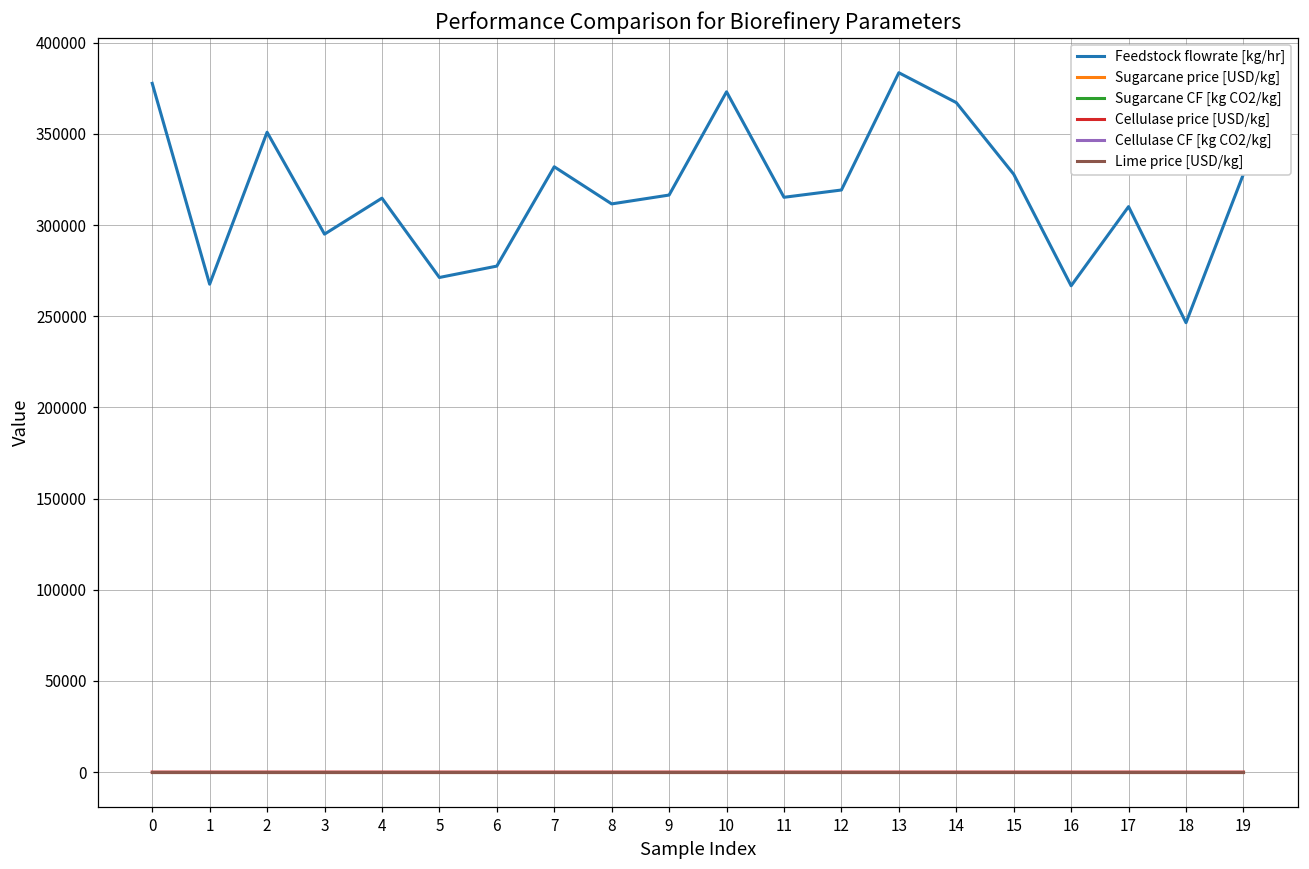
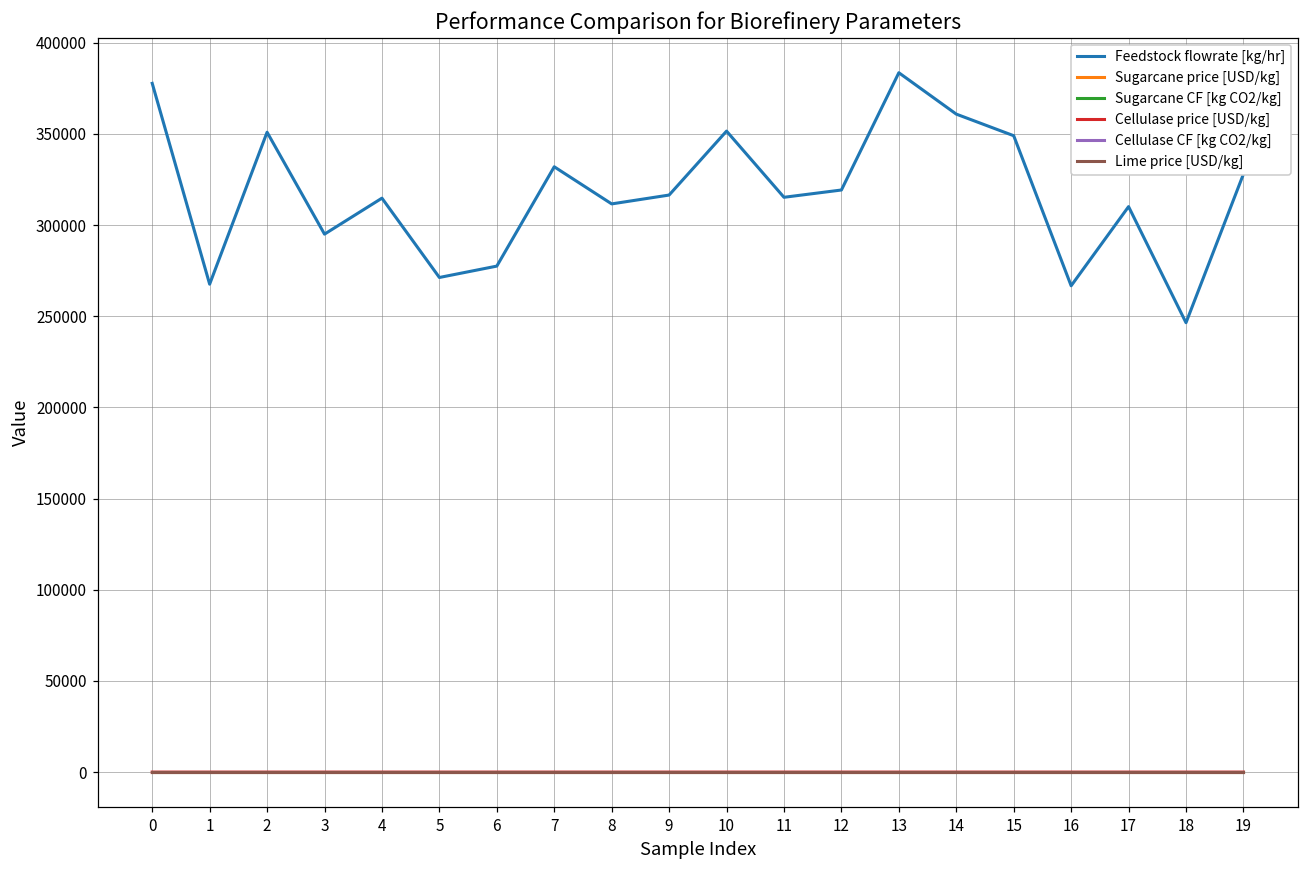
Feedstock flowrate [kg/hr], 10: 373000 -> 352000
Feedstock flowrate [kg/hr], 14: 367000 -> 361000
Feedstock flowrate [kg/hr], 15: 328000 -> 349000
